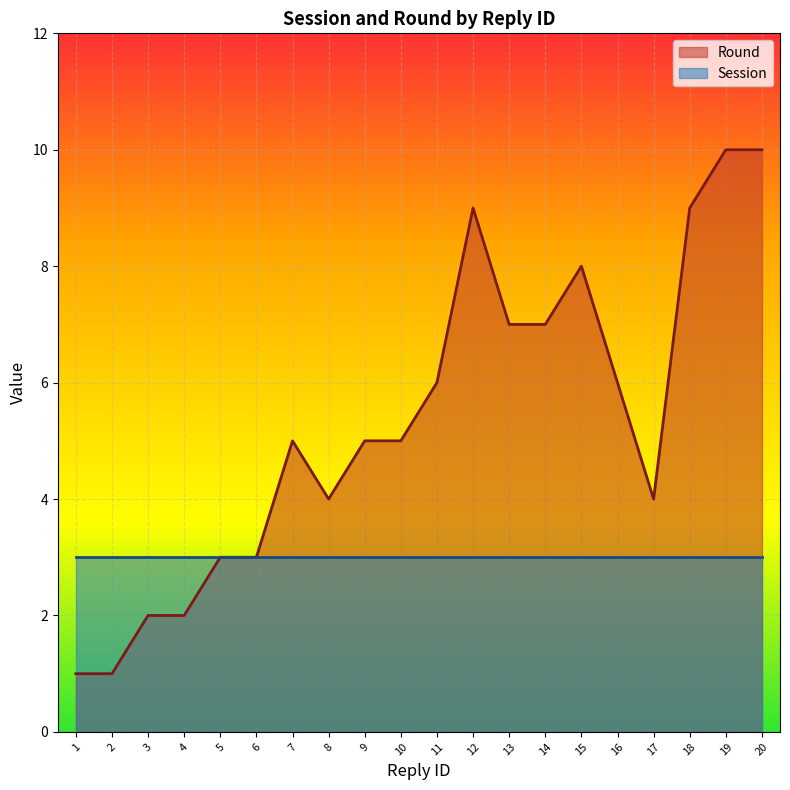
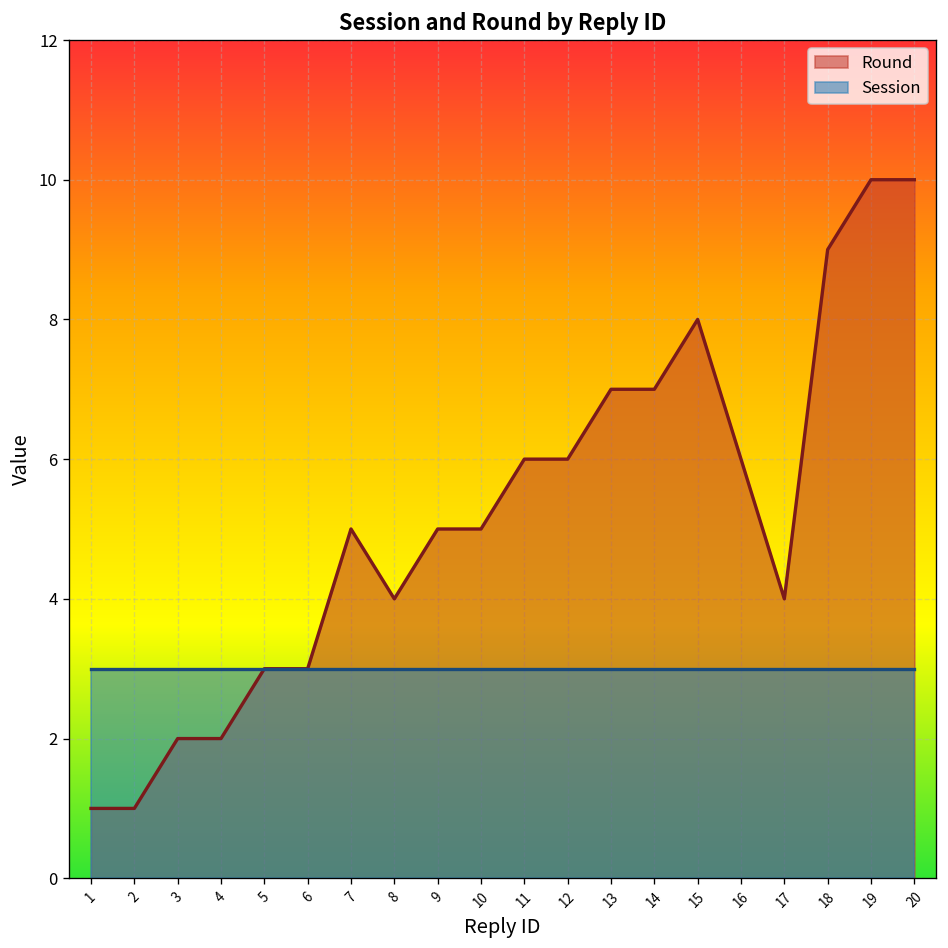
Round, 12: 9 -> 6
